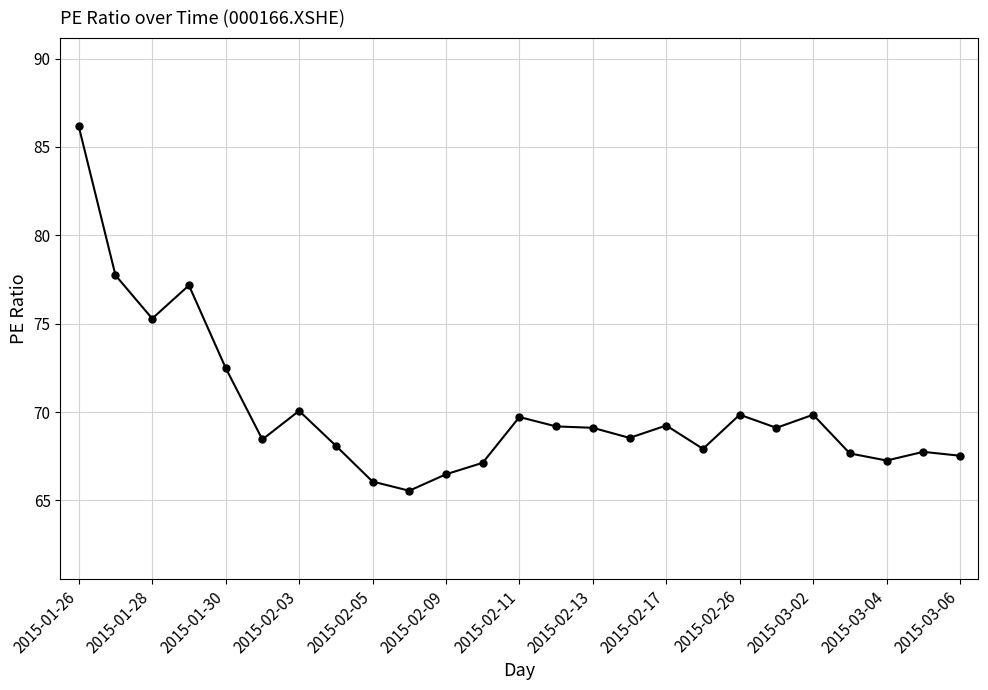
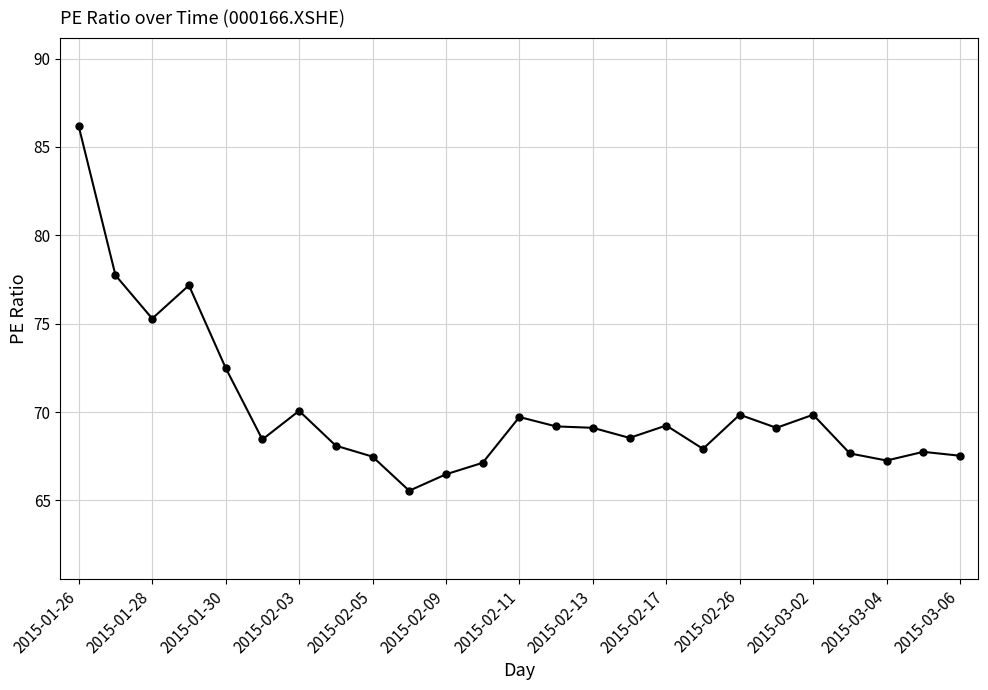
2015-02-05: 66.1 -> 67.5
